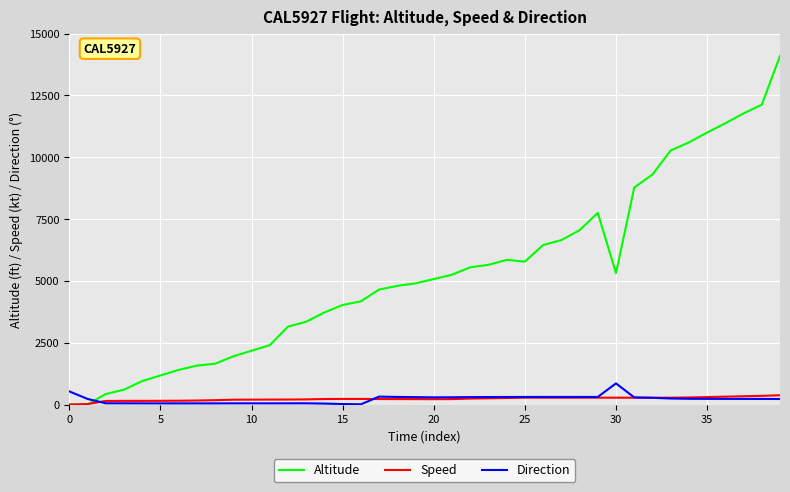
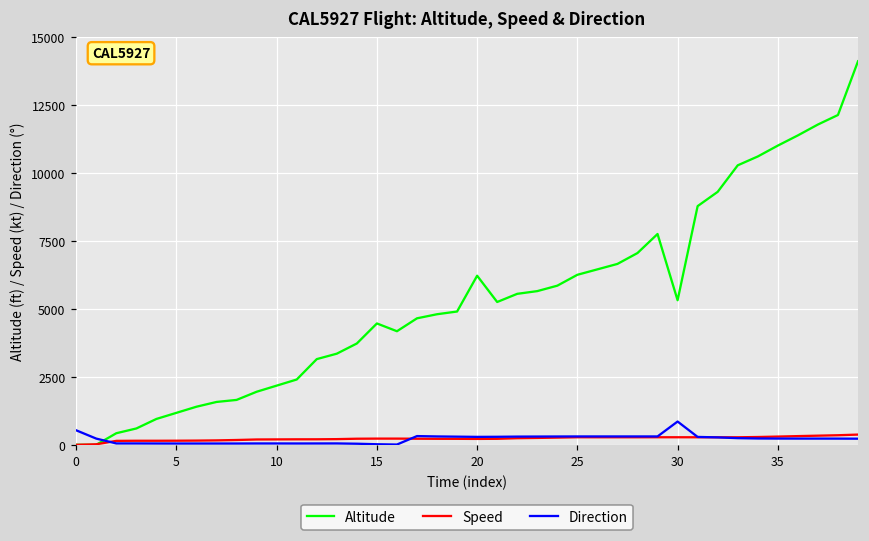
Altitude, 15: 4000 -> 4500
Altitude, 20: 5100 -> 6200
Altitude, 25: 5800 -> 6300
